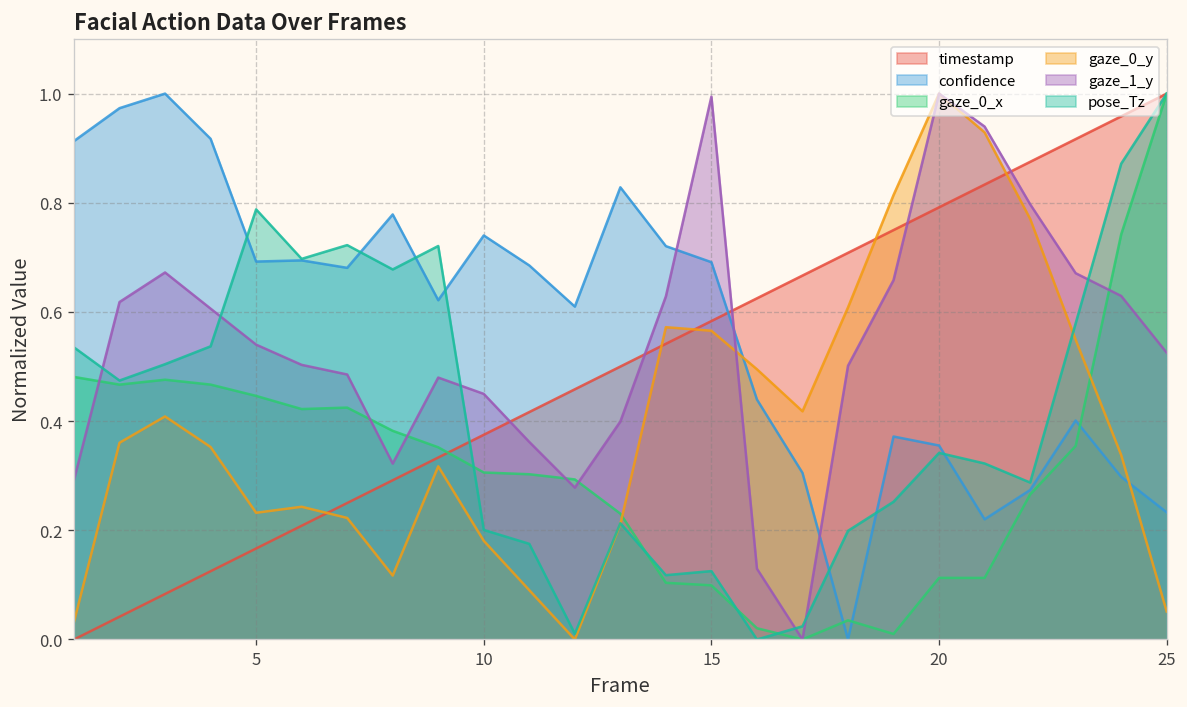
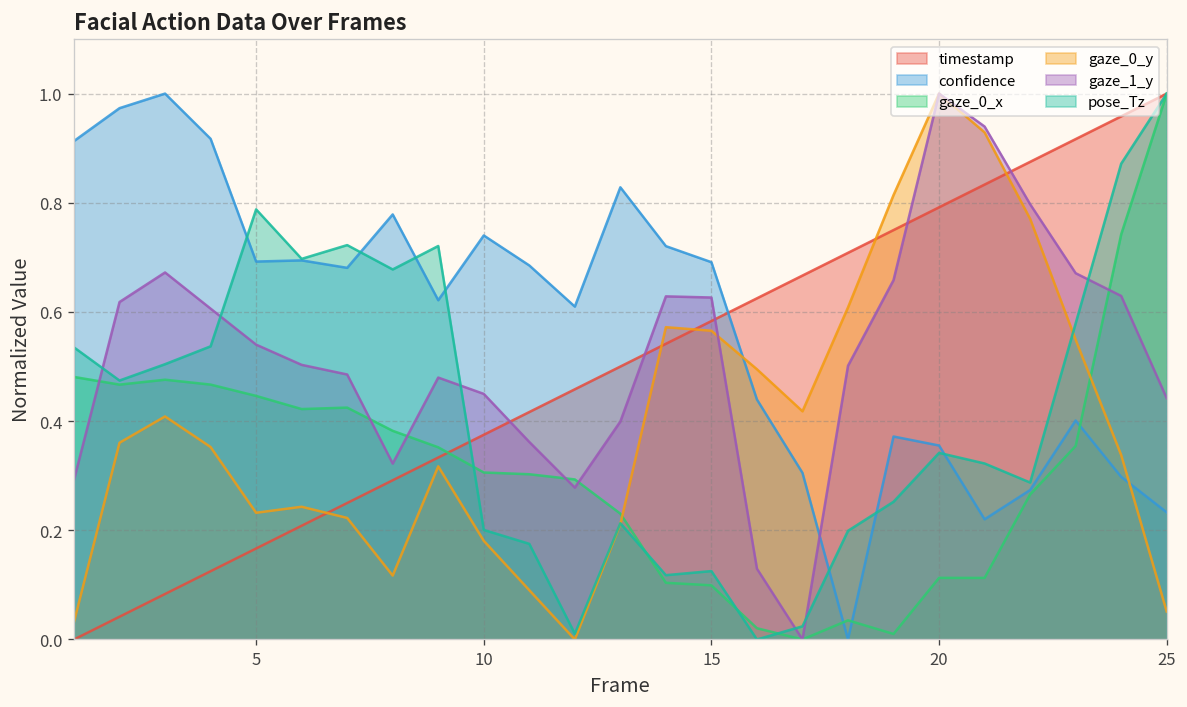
gaze_1_y, 15: 0.99 -> 0.63
gaze_1_y, 25: 0.53 -> 0.44
